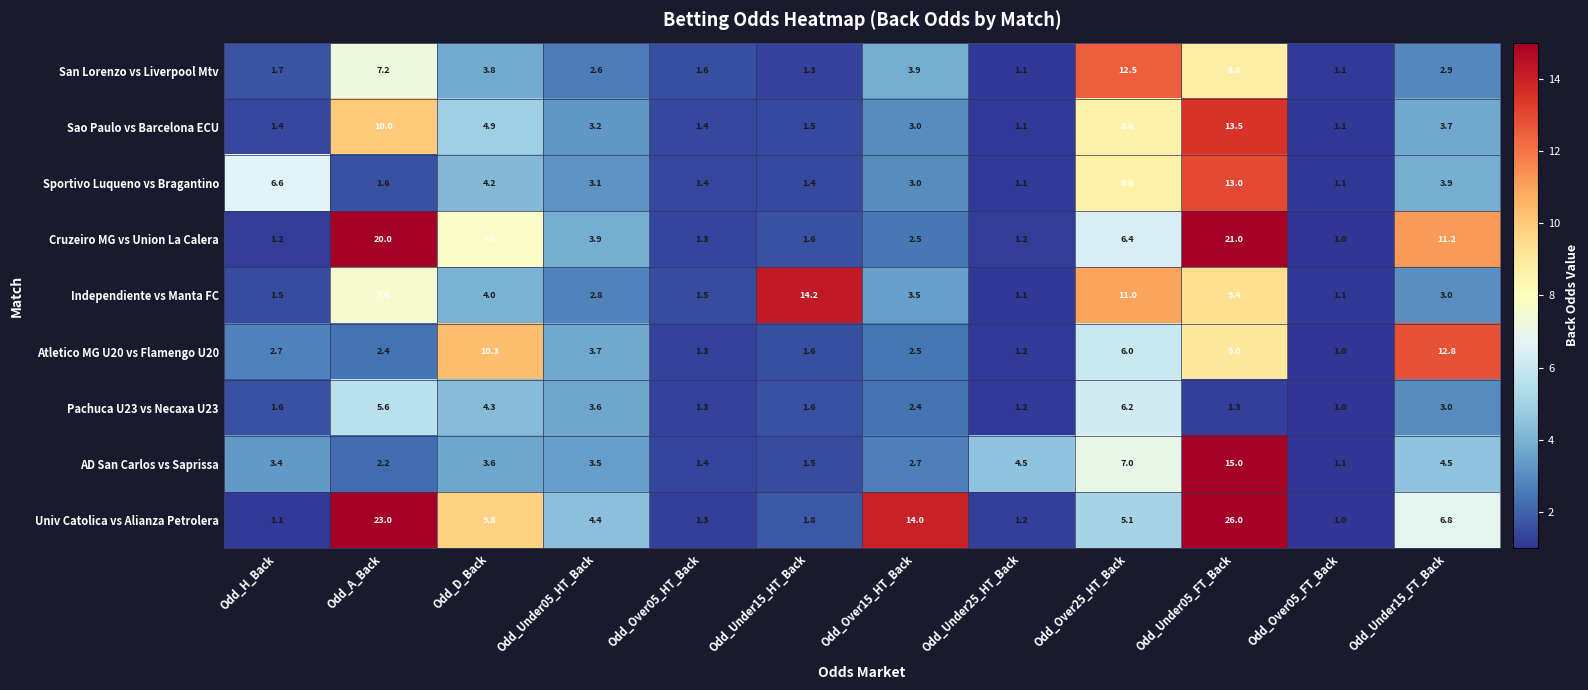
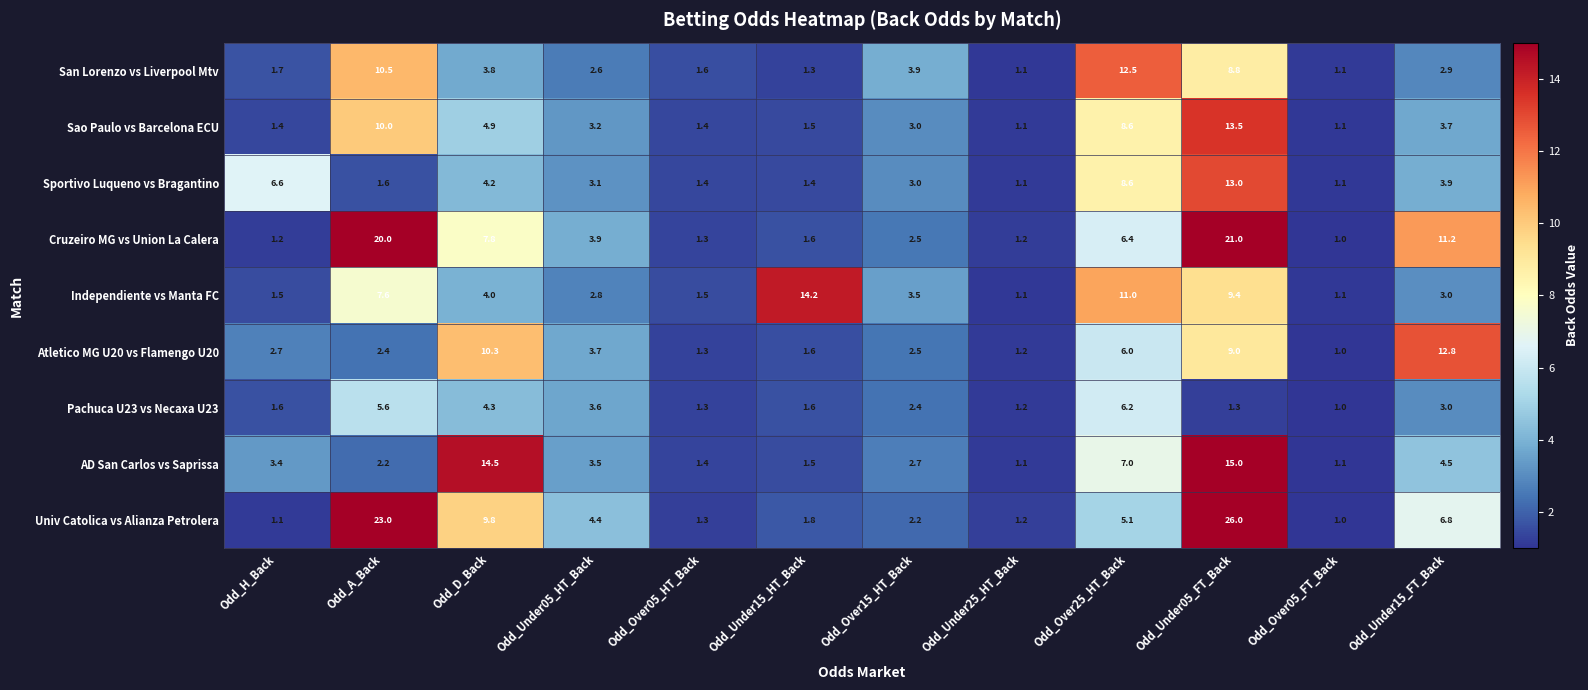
San Lorenzo vs Liverpool Mtv, Odd_A_Back: 7.2 -> 10.5
AD San Carlos vs Saprissa, Odd_D_Back: 3.6 -> 14.5
AD San Carlos vs Saprissa, Odd_Under25_HT_Back: 4.5 -> 1.1
Univ Catolica vs Alianza Petrolera, Odd_Over15_HT_Back: 14.0 -> 2.2
